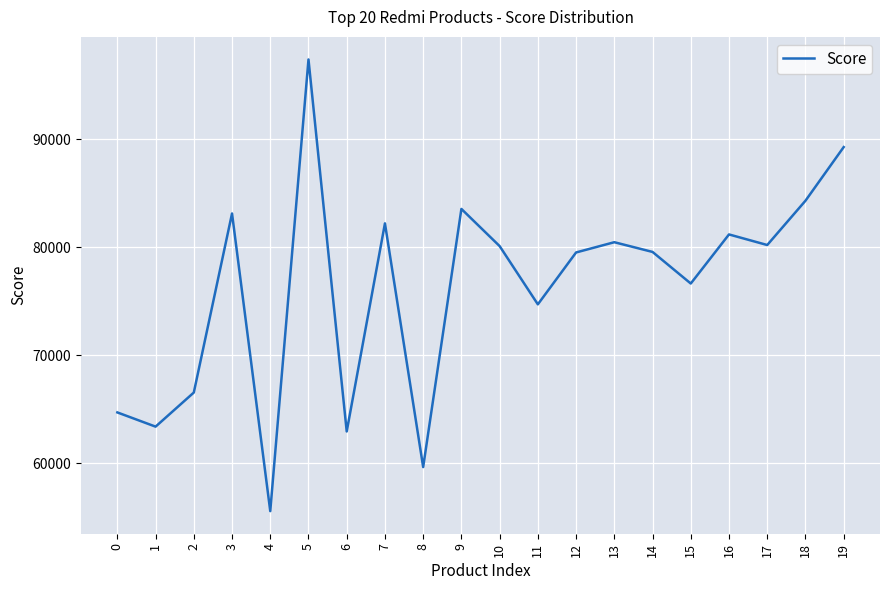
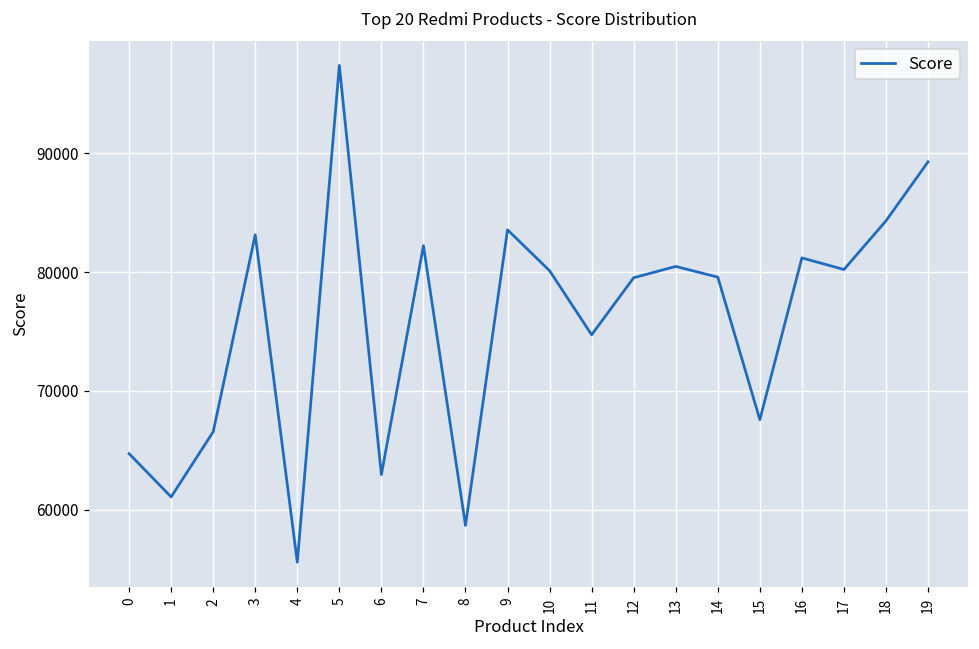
1: 63400 -> 61100
8: 59700 -> 58700
15: 76700 -> 67600
